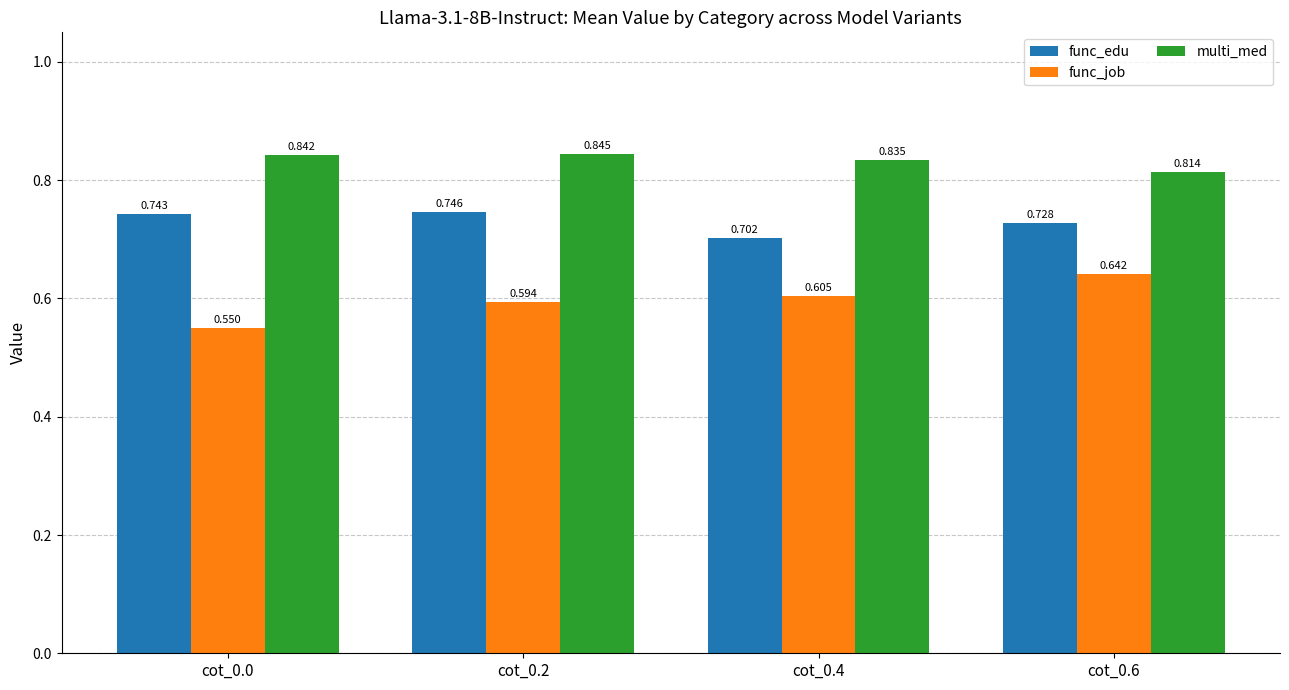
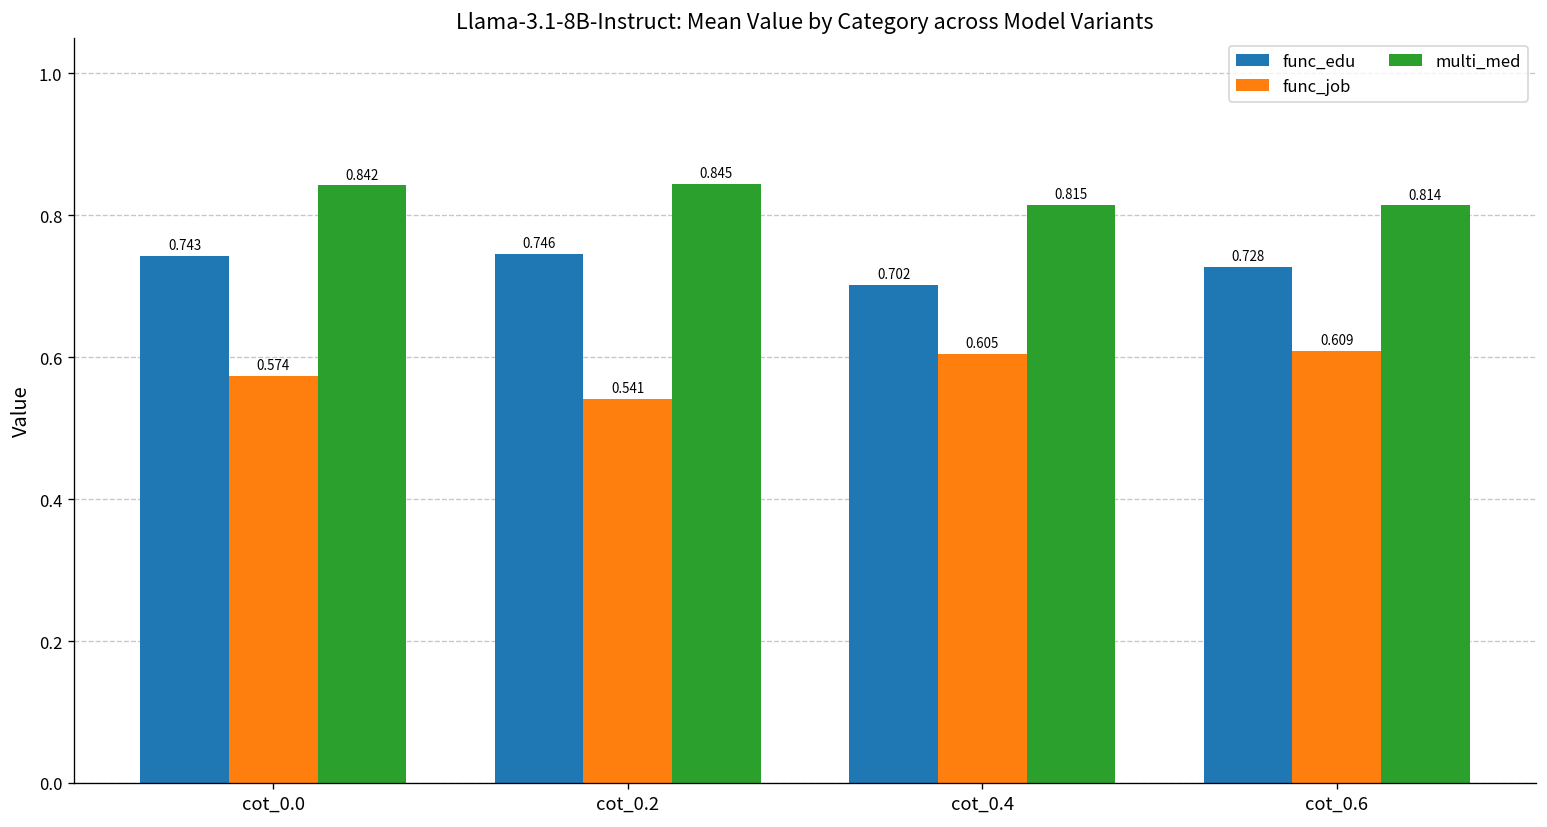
func_job, cot_0.0: 0.550 -> 0.574
func_job, cot_0.2: 0.594 -> 0.541
multi_med, cot_0.4: 0.835 -> 0.815
func_job, cot_0.6: 0.642 -> 0.609
